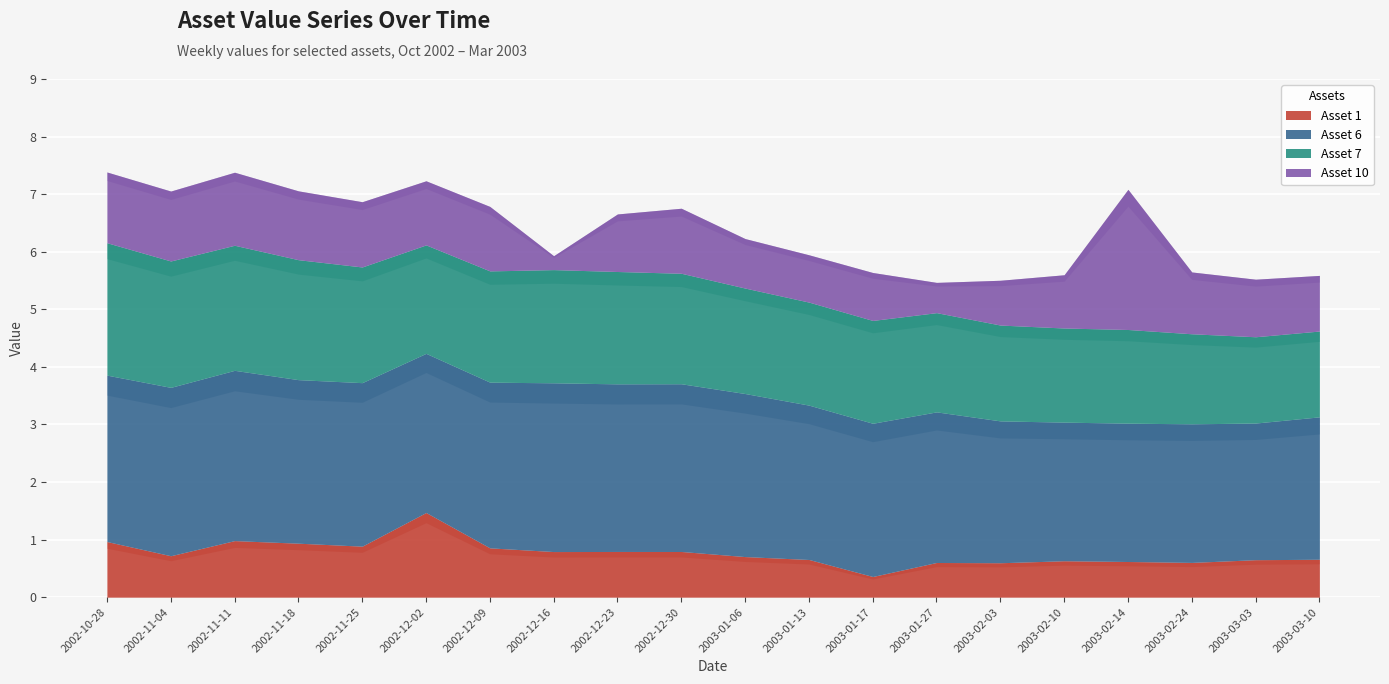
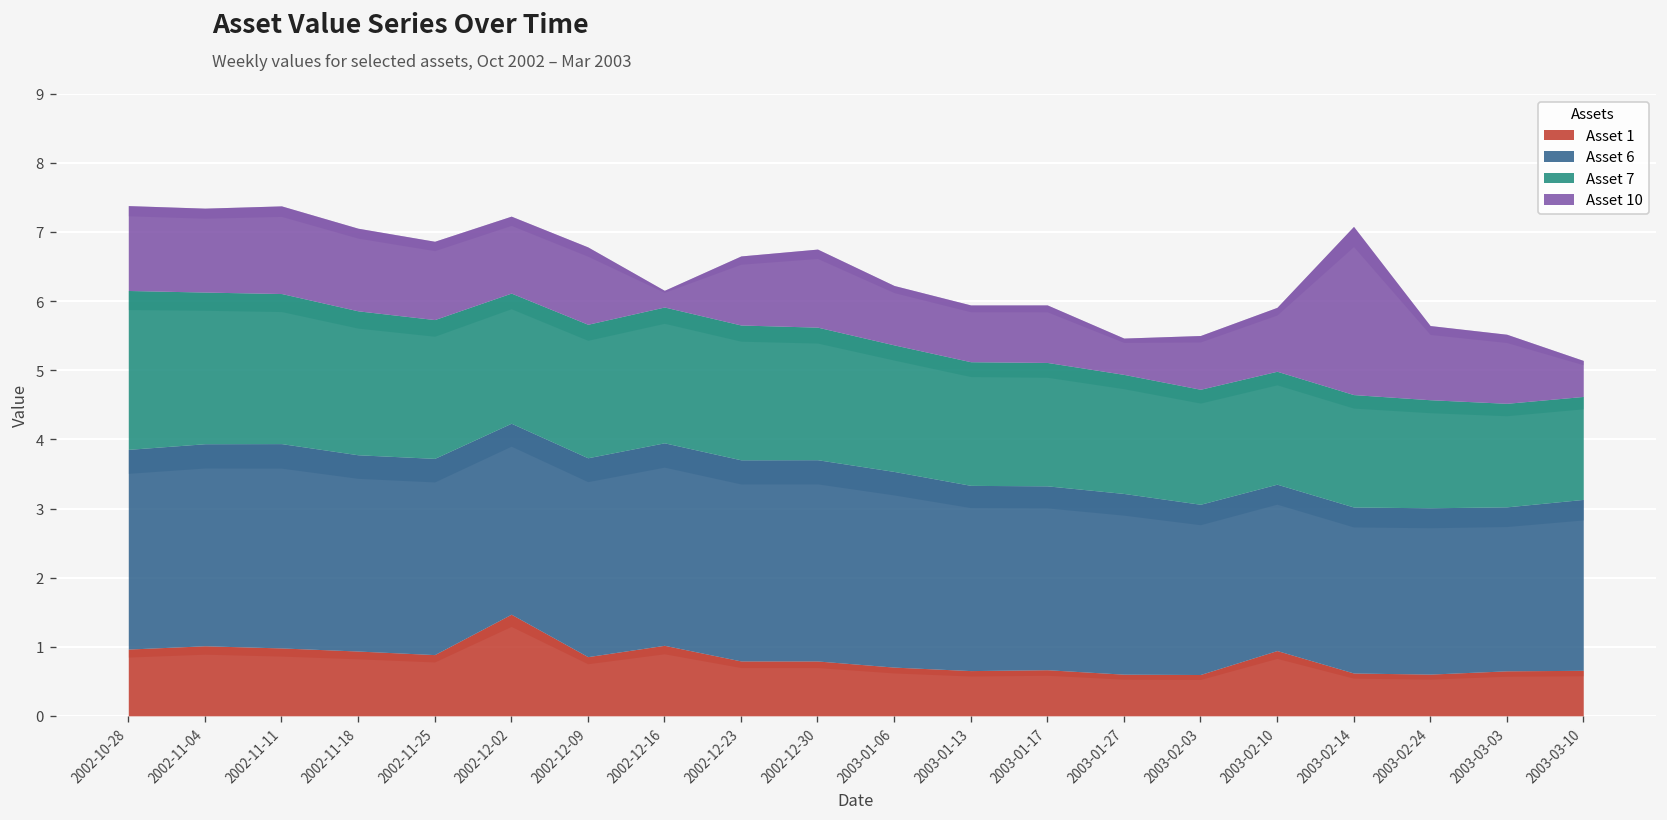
Asset 1, 2002-11-04: 0.7 -> 1.0
Asset 1, 2002-12-16: 0.8 -> 1.0
Asset 1, 2003-01-17: 0.4 -> 0.7
Asset 1, 2003-02-10: 0.6 -> 0.9
Asset 10, 2003-03-10: 1.0 -> 0.5
